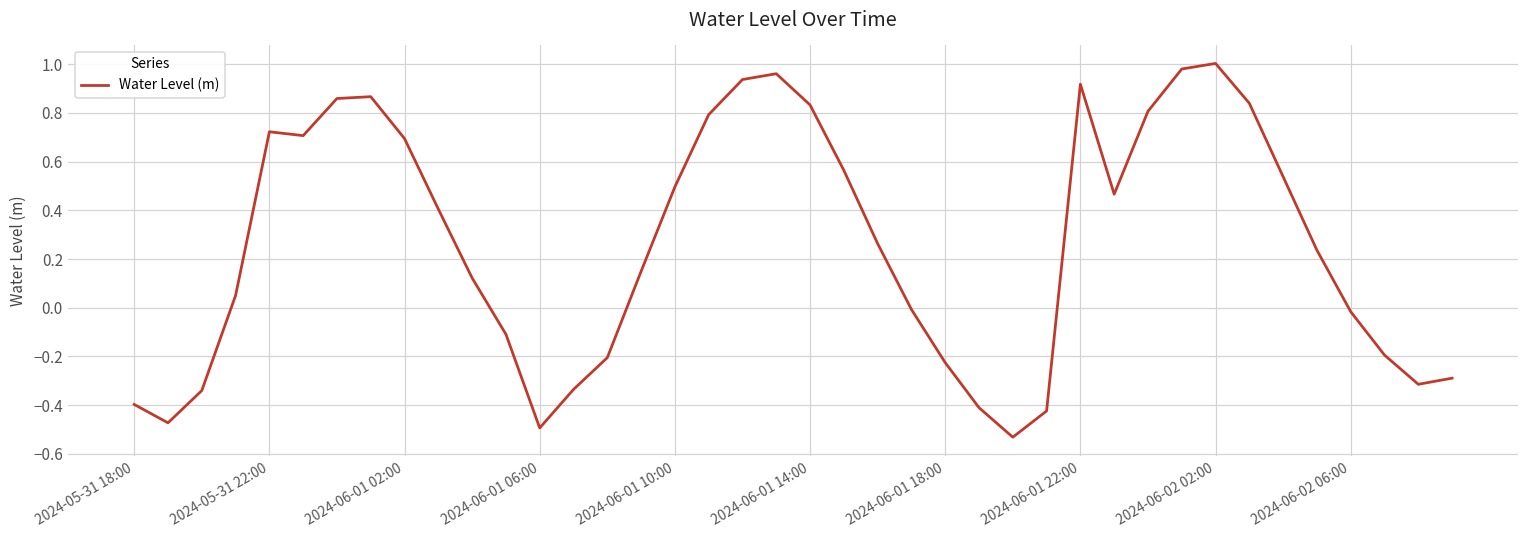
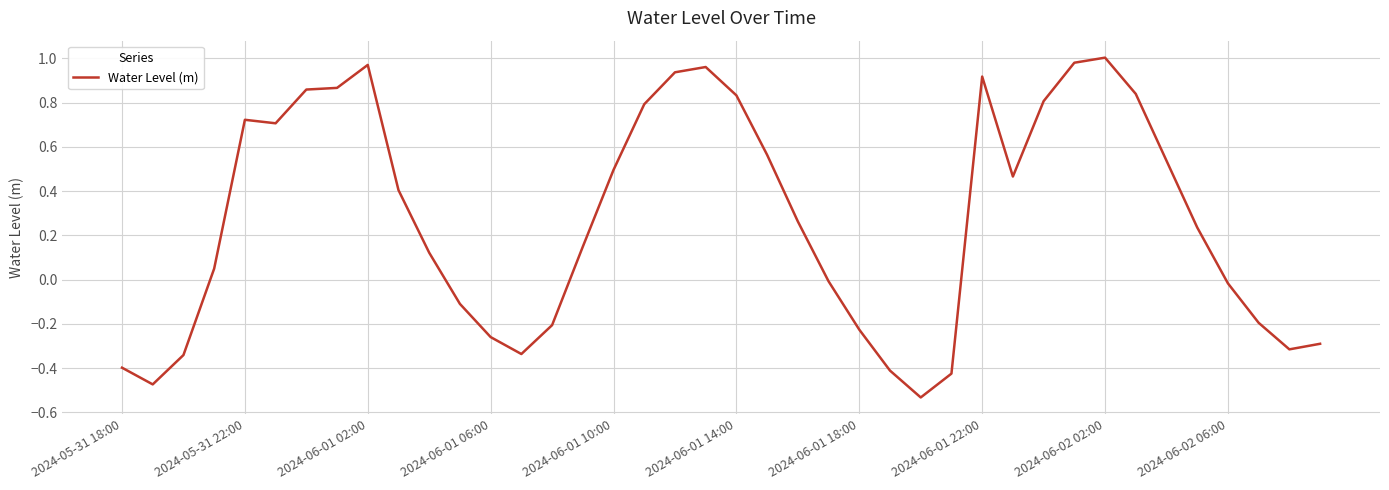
2024-06-01 02:00: 0.69 -> 0.97
2024-06-01 06:00: -0.49 -> -0.26
